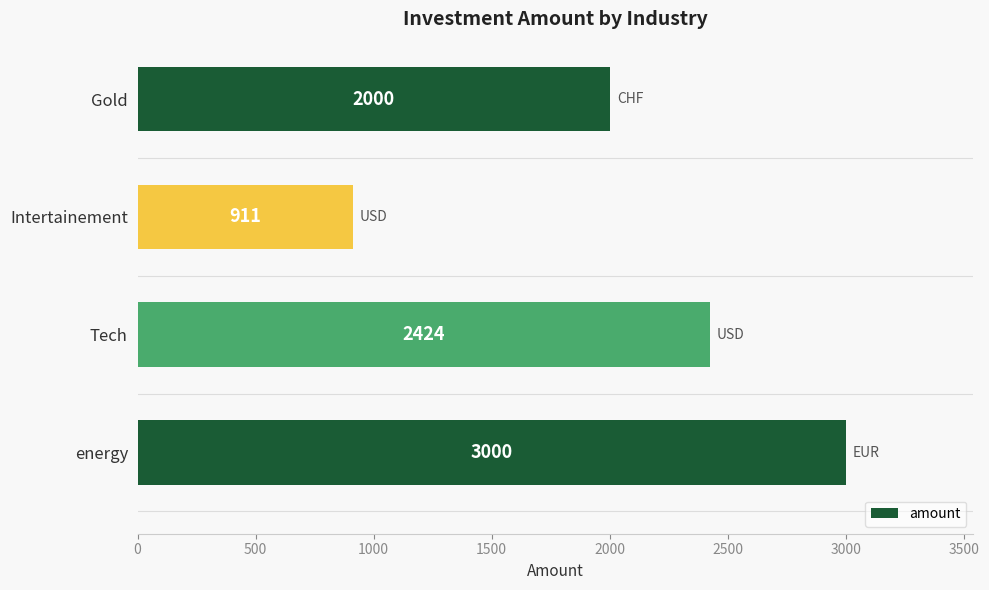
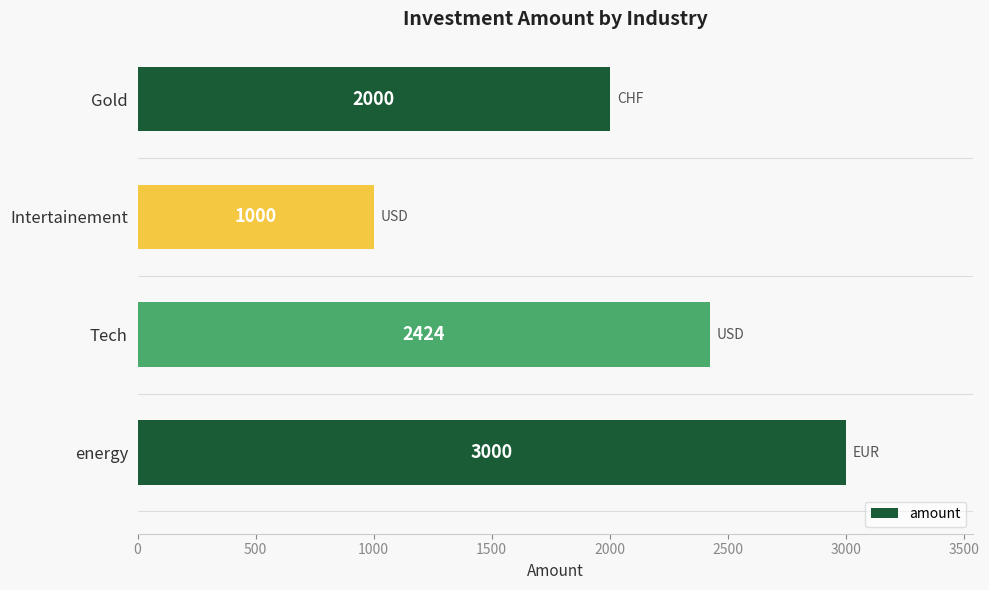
Intertainement: 911 -> 1000
